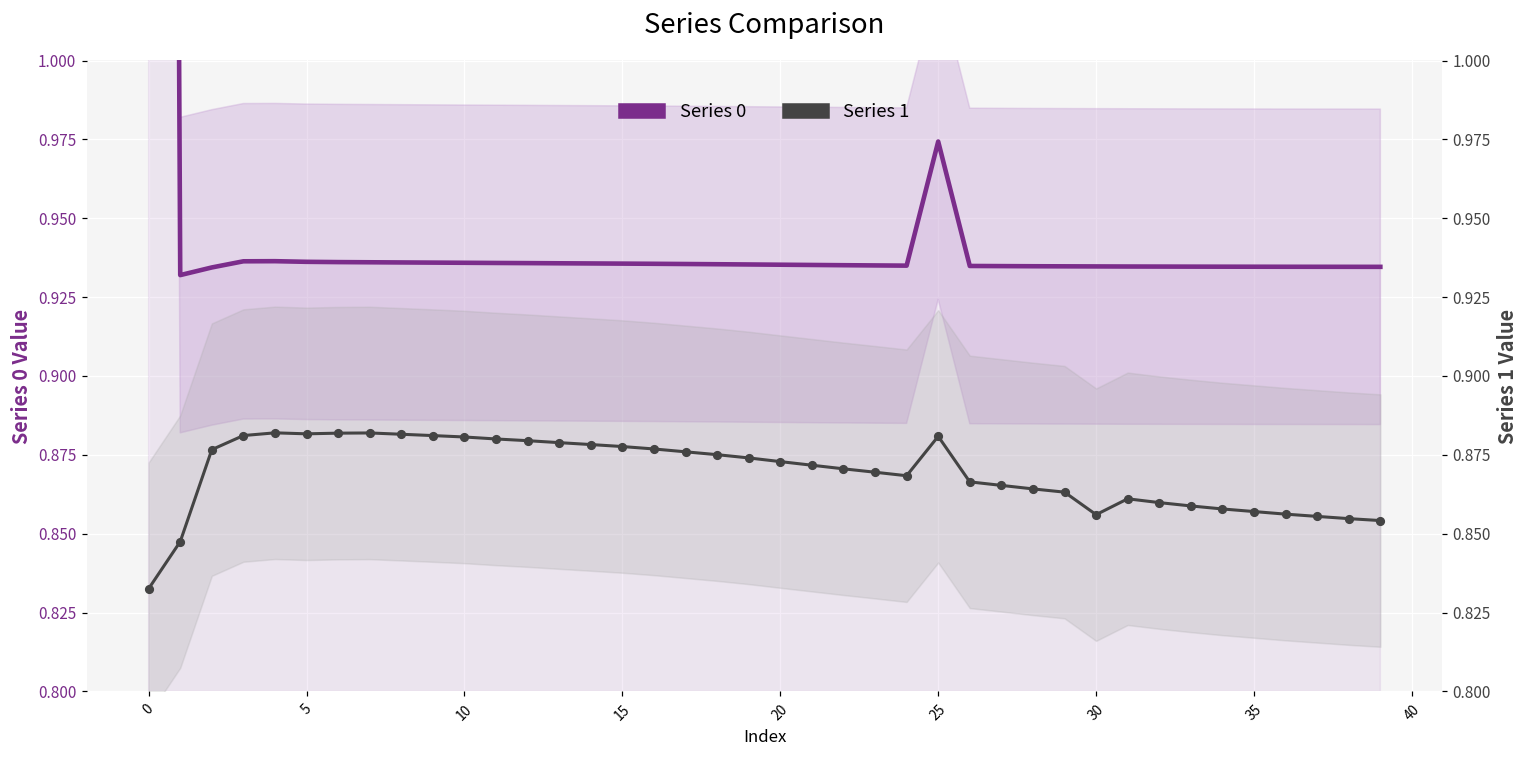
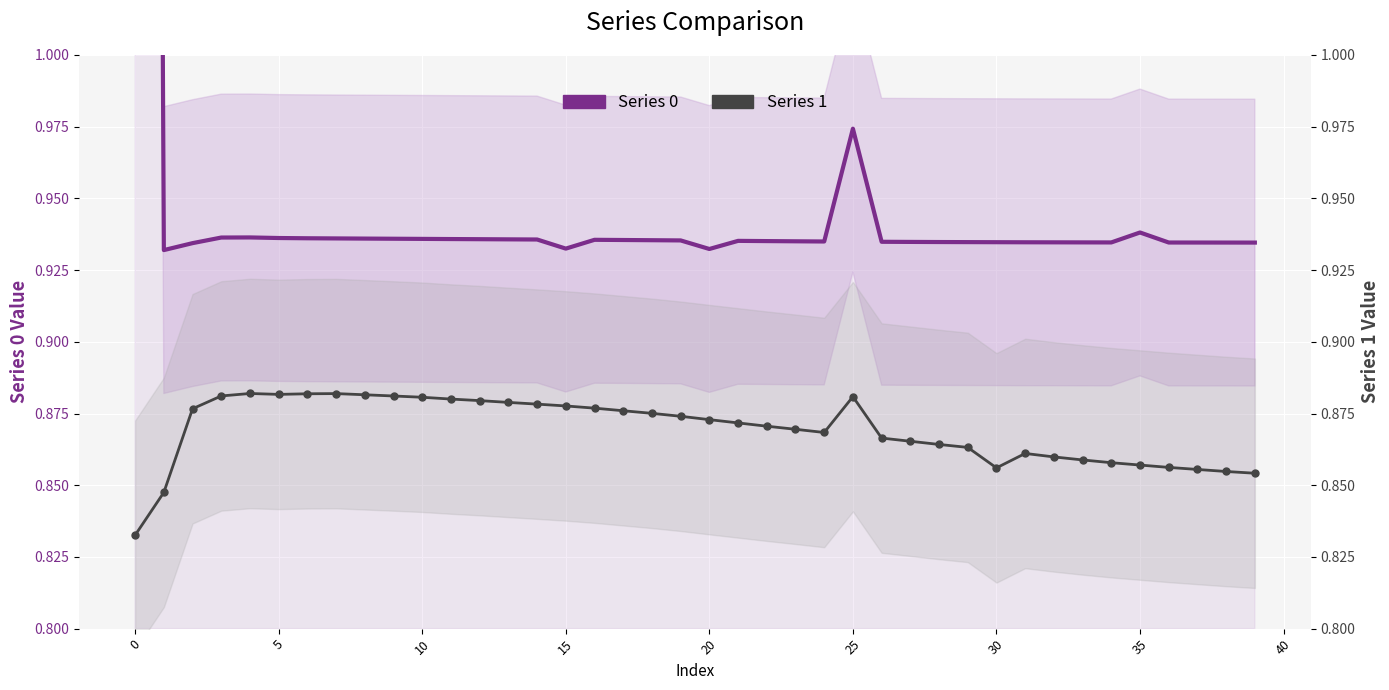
Series 0, 15: 0.936 -> 0.932
Series 0, 20: 0.935 -> 0.932
Series 0, 35: 0.935 -> 0.938
